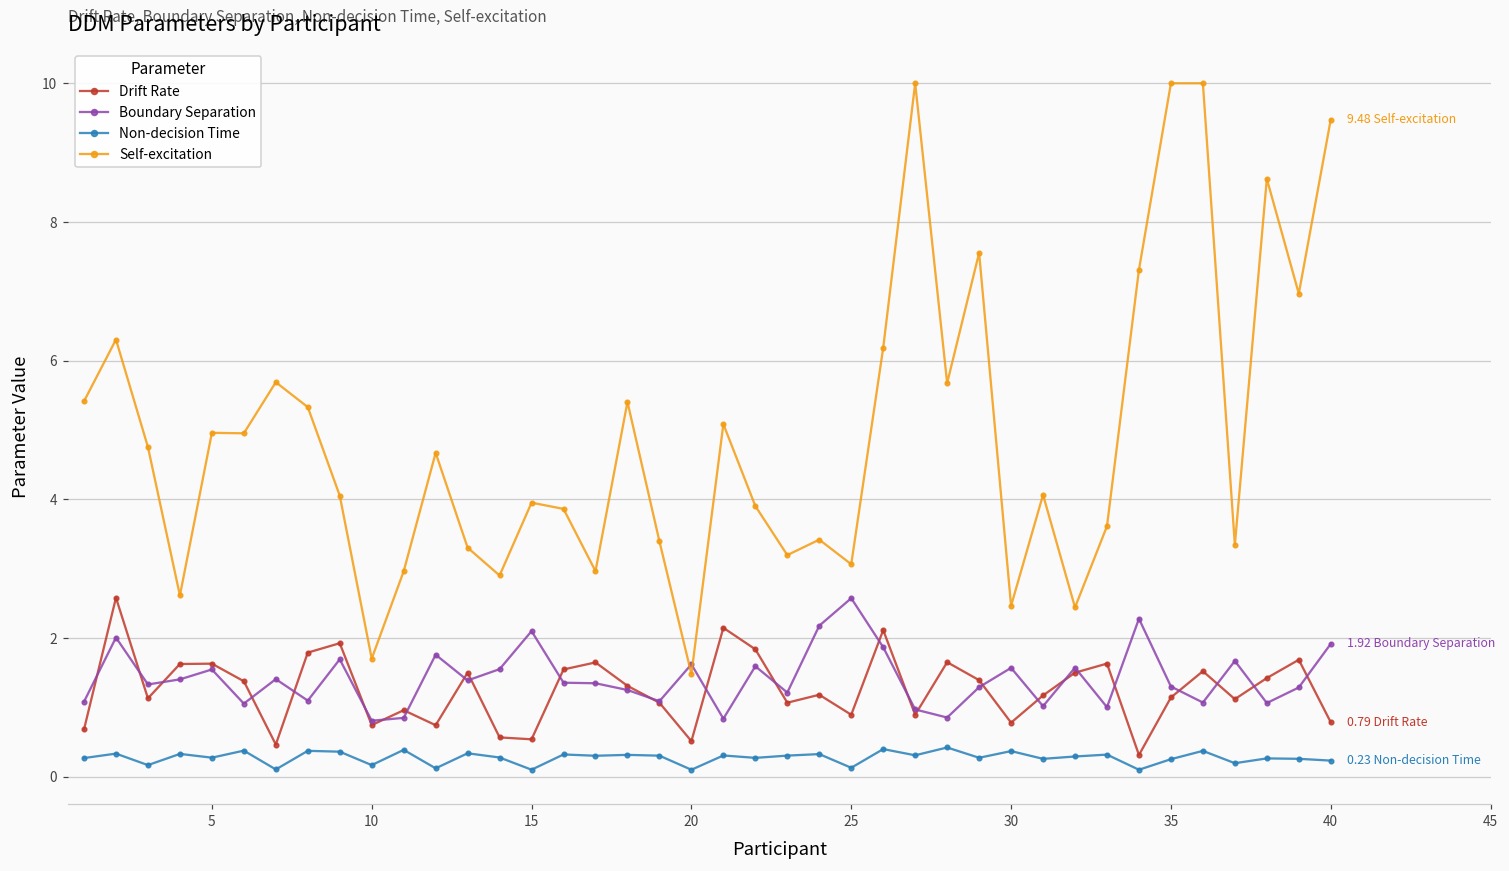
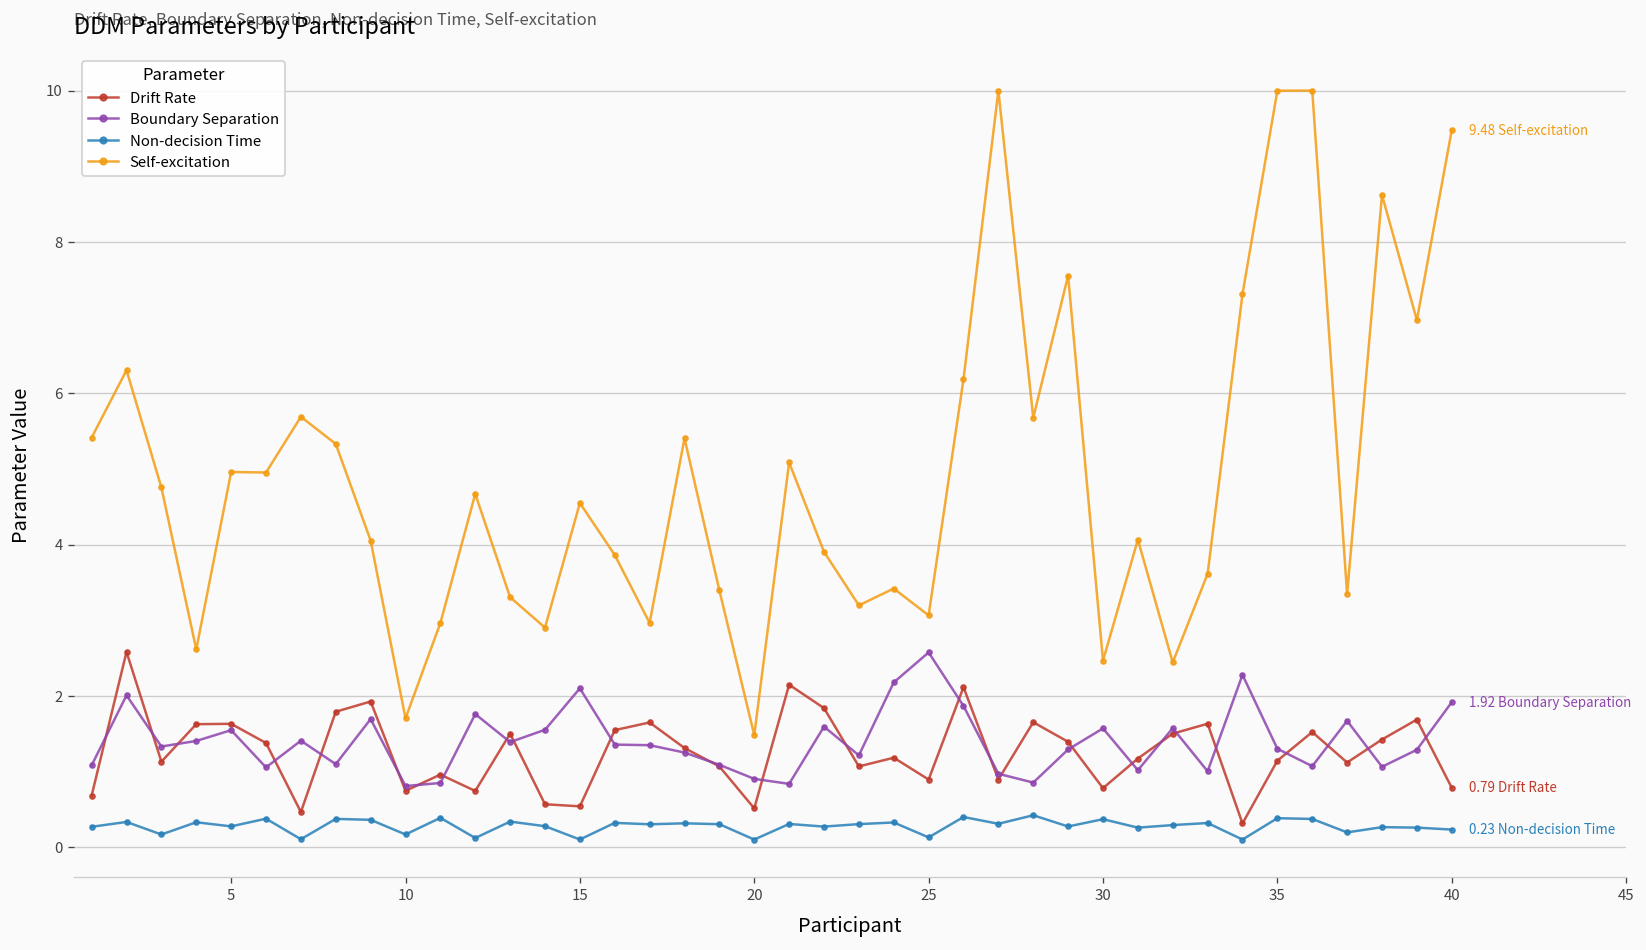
Self-excitation, 15: 4.0 -> 4.5
Boundary Separation, 20: 1.6 -> 0.9
Non-decision Time, 35: 0.3 -> 0.4
